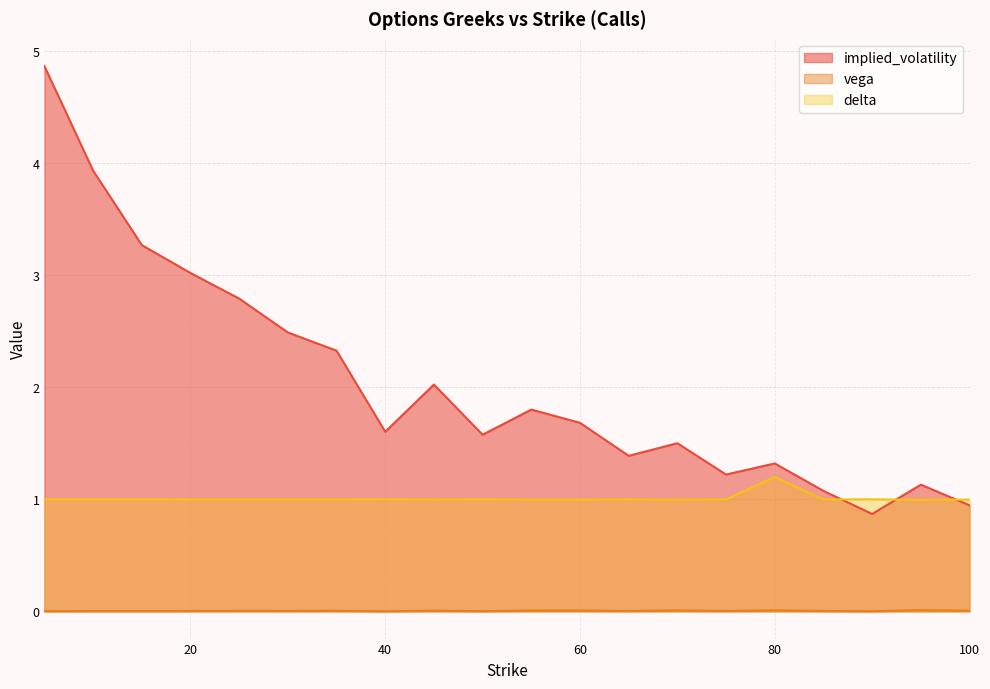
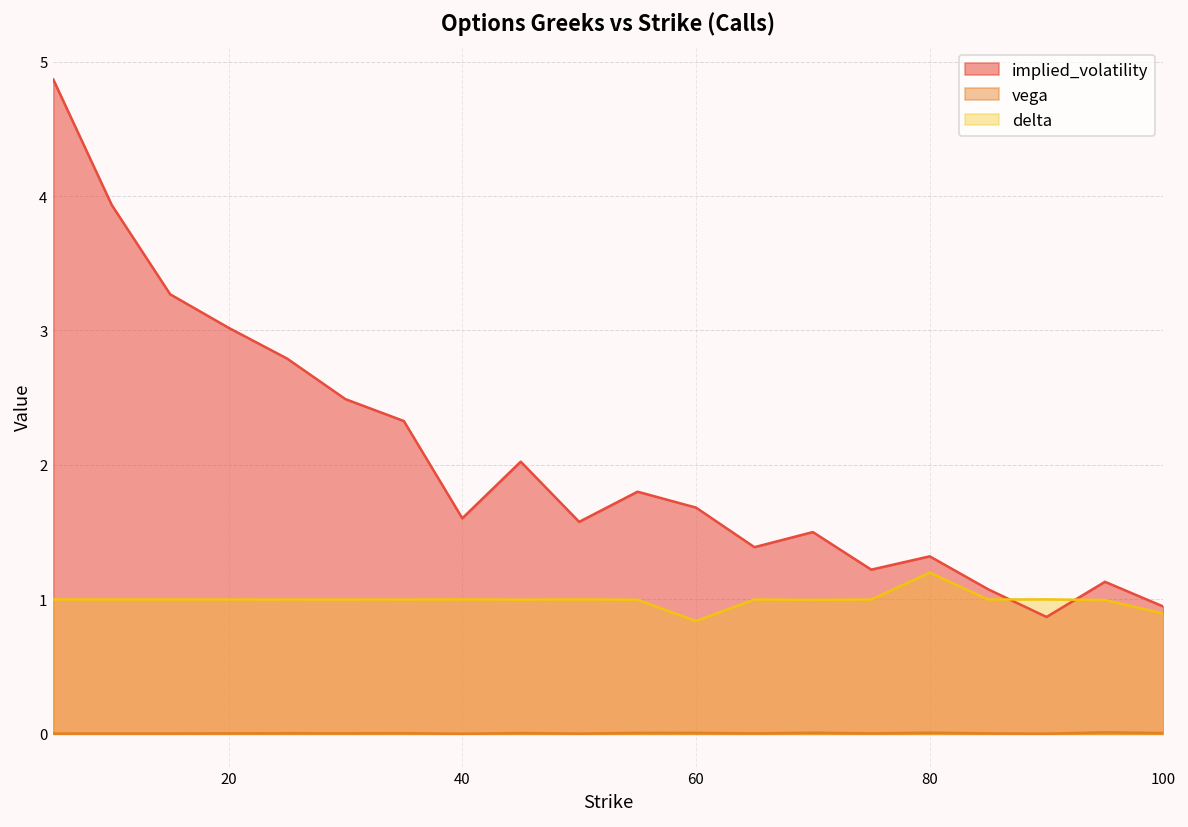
delta, 60: 1.00 -> 0.84
delta, 100: 1.00 -> 0.89
